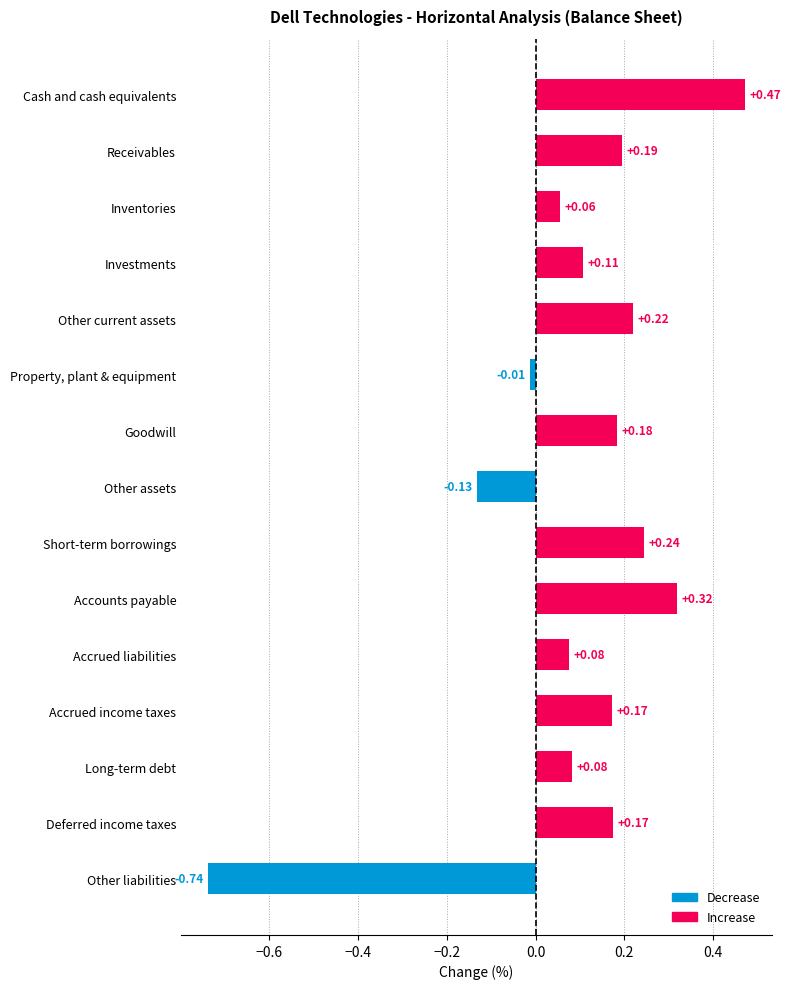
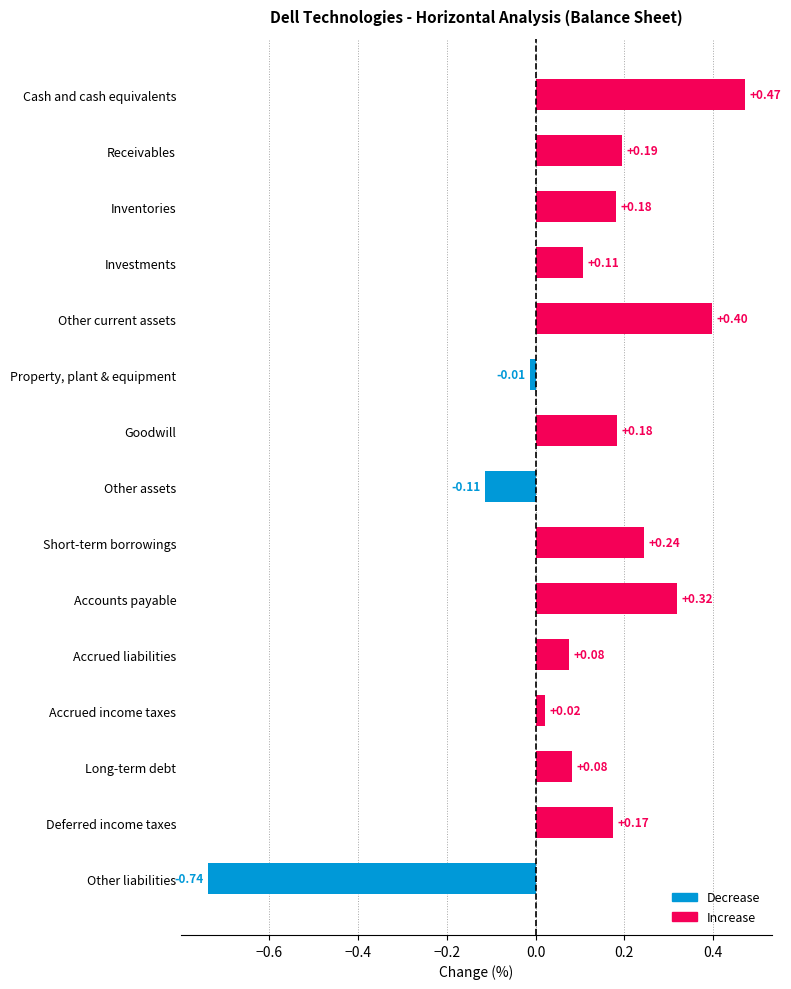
Inventories: +0.06 -> +0.18
Other current assets: +0.22 -> +0.40
Other assets: -0.13 -> -0.11
Accrued income taxes: +0.17 -> +0.02
